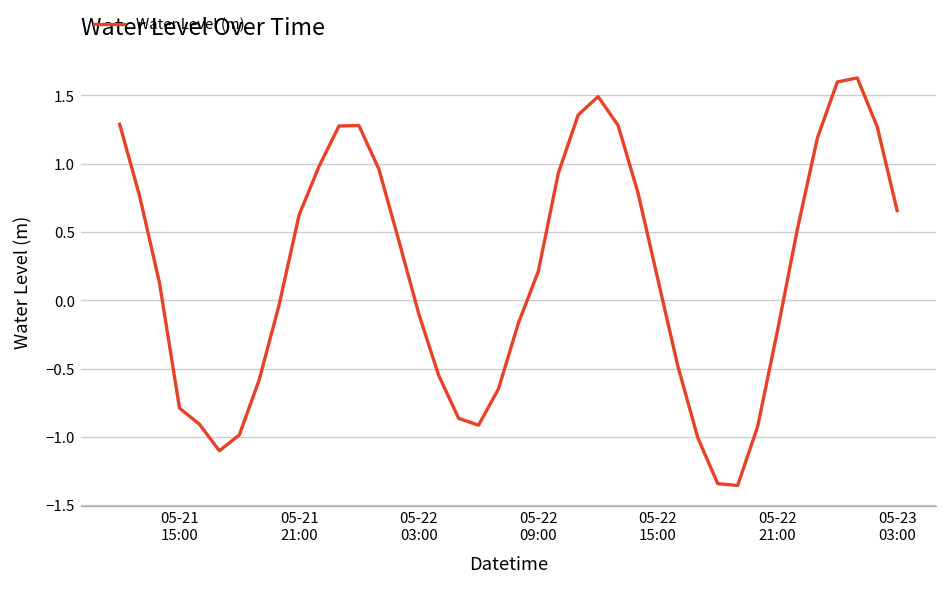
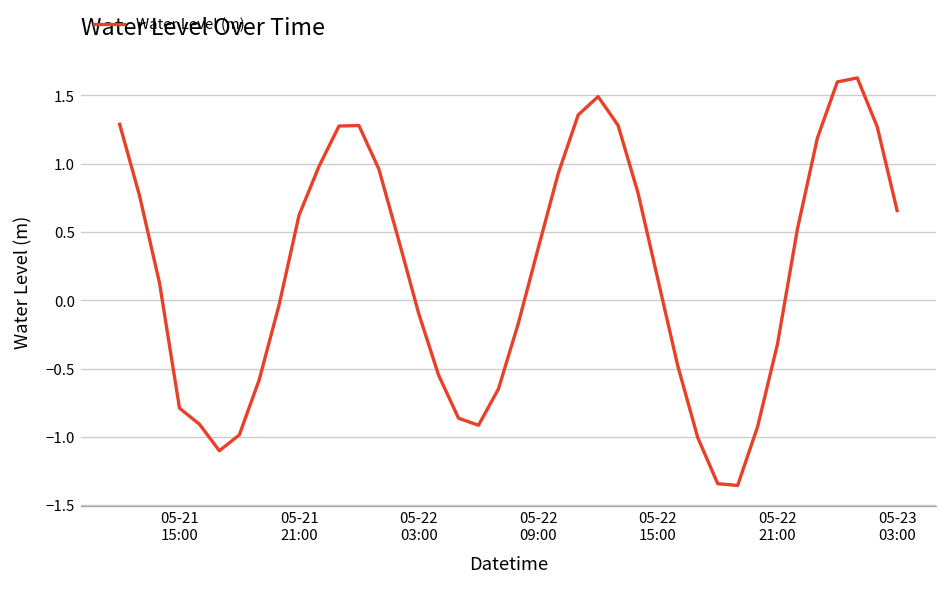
05-22 09:00: 0.21 -> 0.39
05-22 21:00: -0.22 -> -0.32
